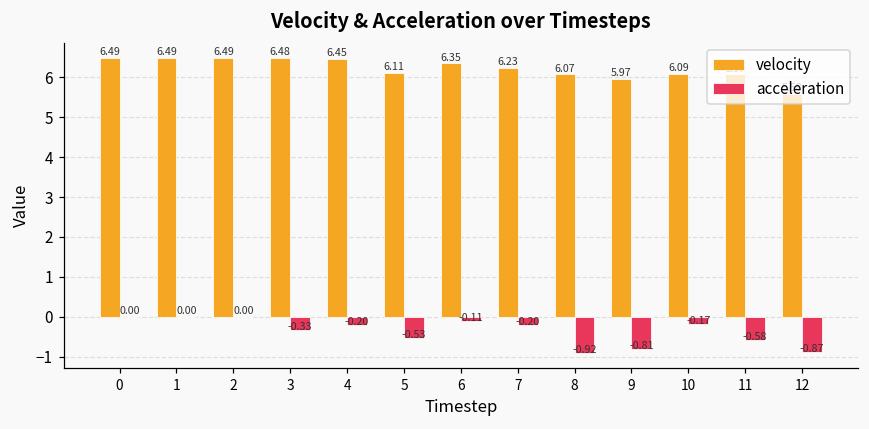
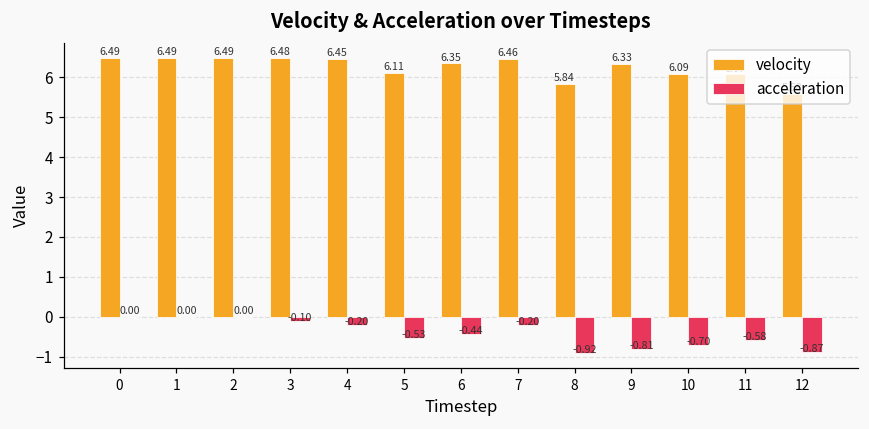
acceleration, 3: -0.33 -> -0.10
acceleration, 6: -0.11 -> -0.44
velocity, 7: 6.23 -> 6.46
velocity, 8: 6.07 -> 5.84
velocity, 9: 5.97 -> 6.33
acceleration, 10: -0.17 -> -0.70
